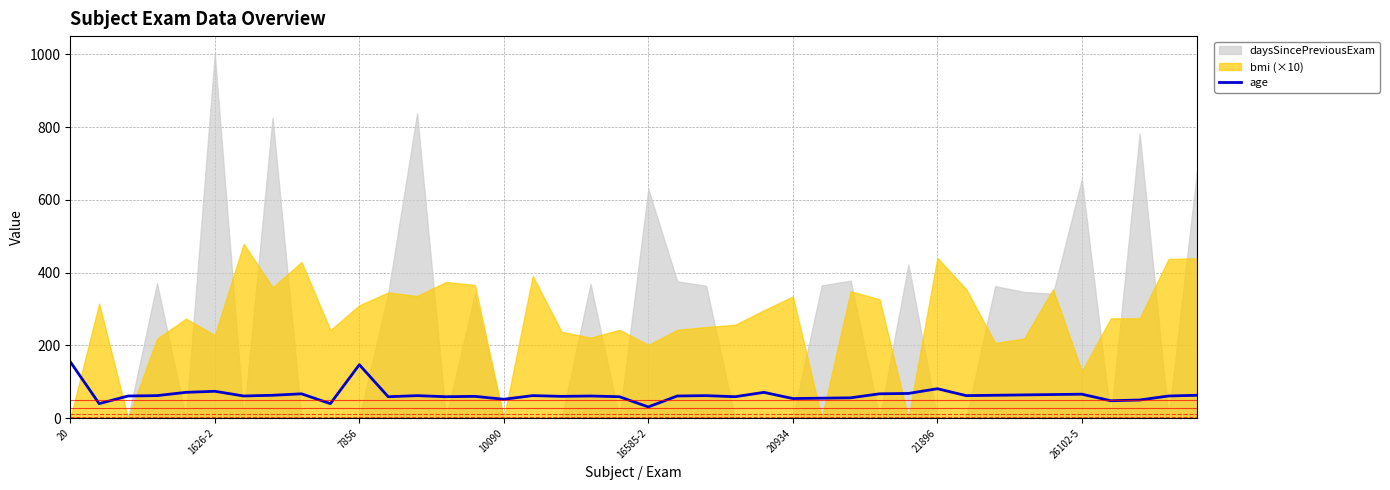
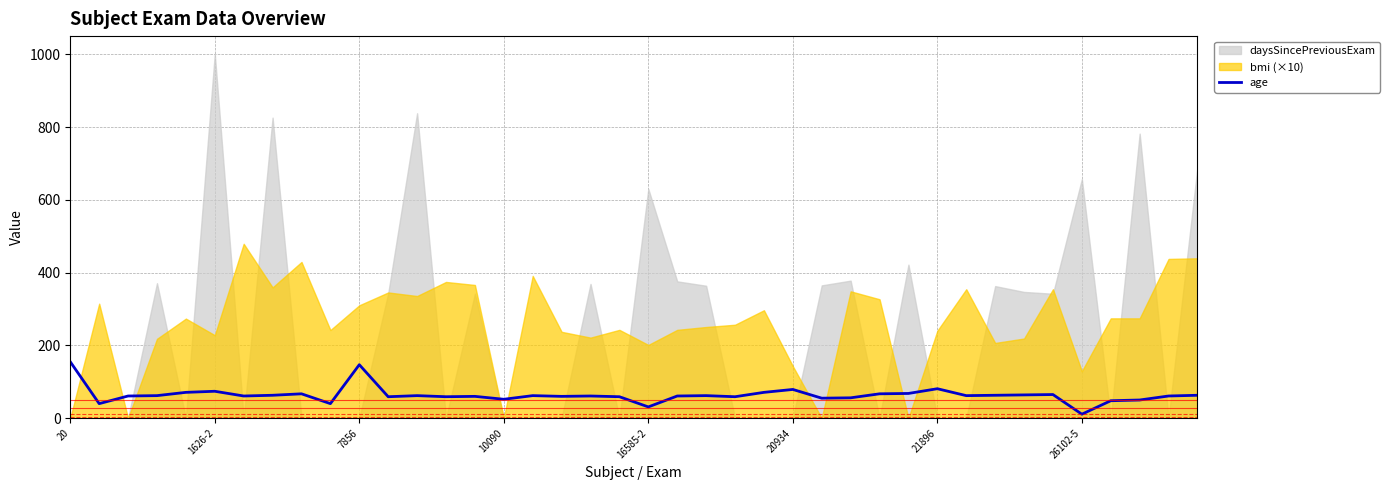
age, 20934: 50 -> 80
bmi (×10), 20934: 330 -> 140
bmi (×10), 21896: 440 -> 240
age, 26102-5: 70 -> 10
